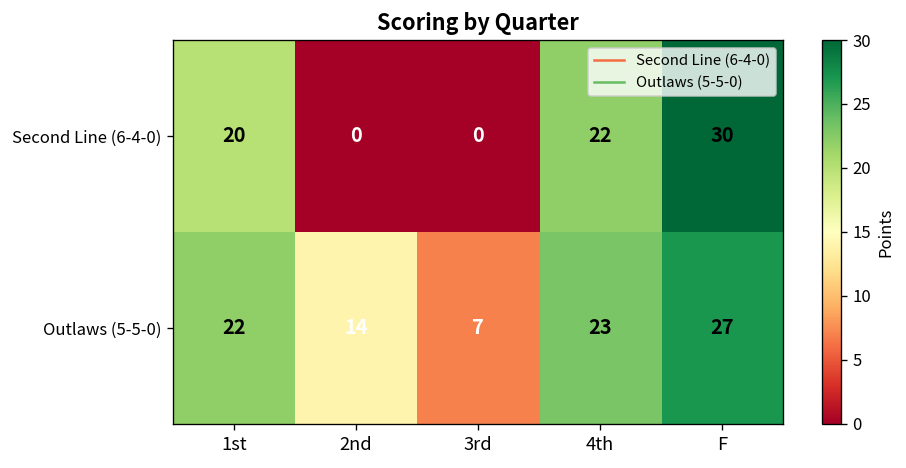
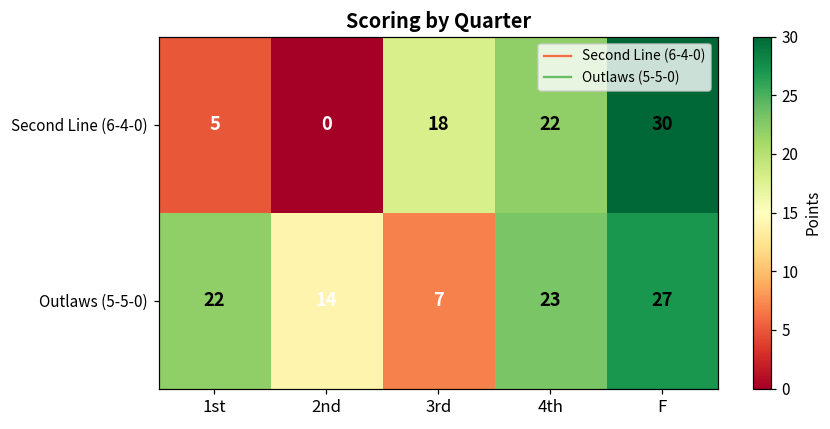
Second Line (6-4-0), 1st: 20 -> 5
Second Line (6-4-0), 3rd: 0 -> 18
